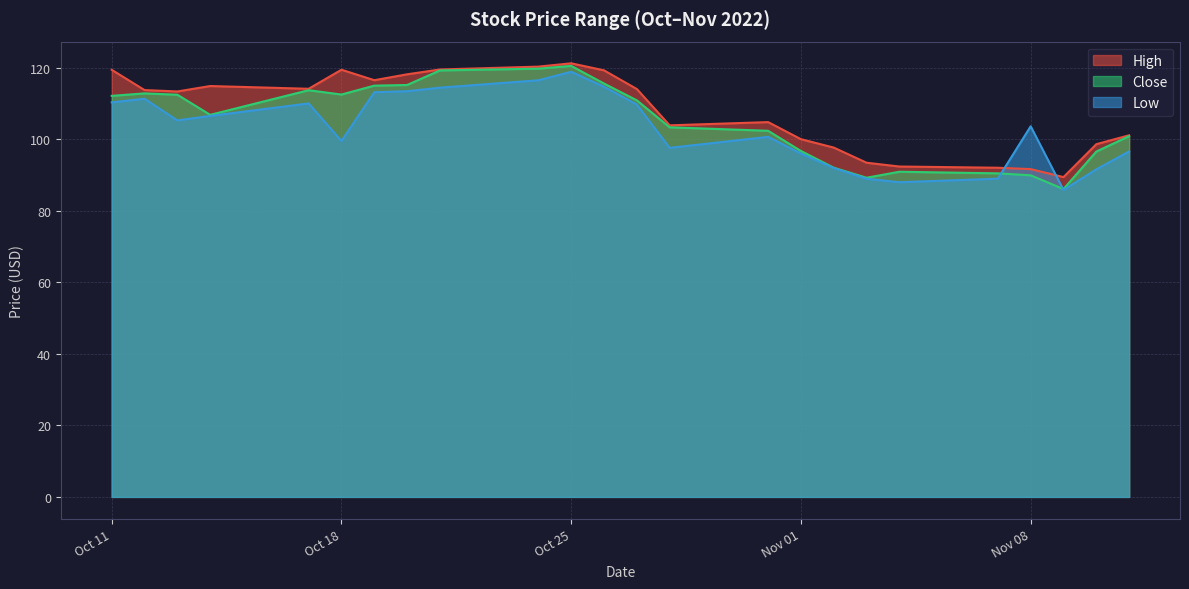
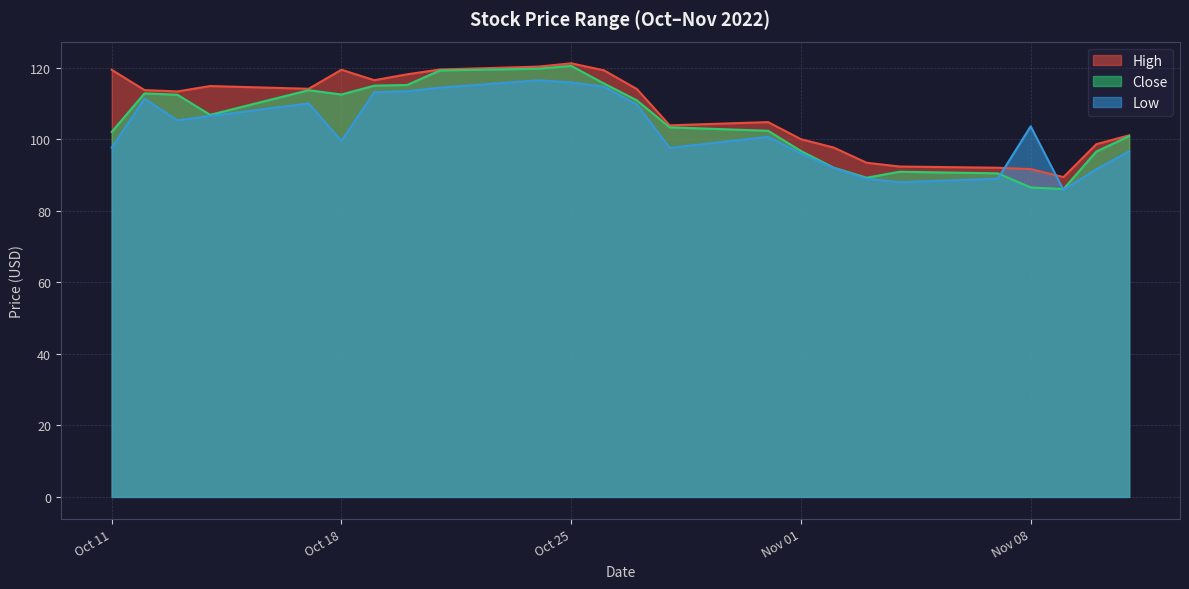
Close, Oct 11: 112 -> 102
Low, Oct 11: 110 -> 98
Low, Oct 25: 119 -> 116
Close, Nov 08: 90 -> 87
